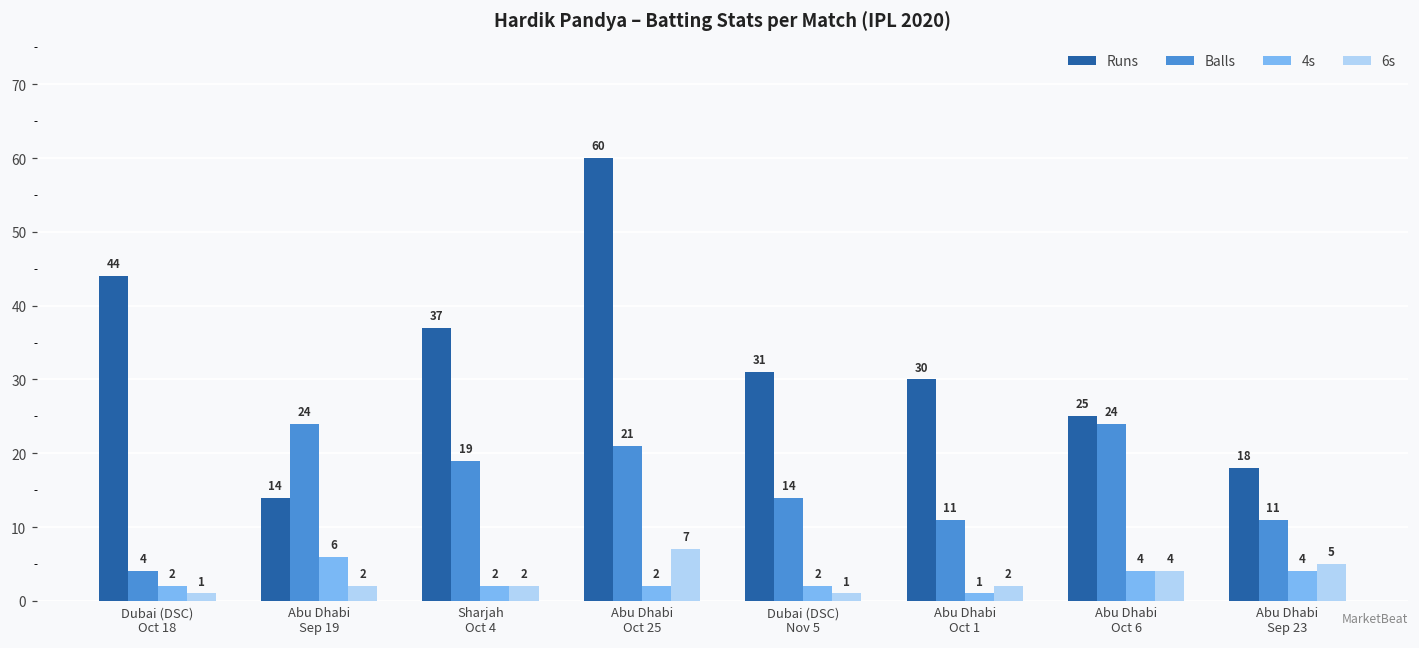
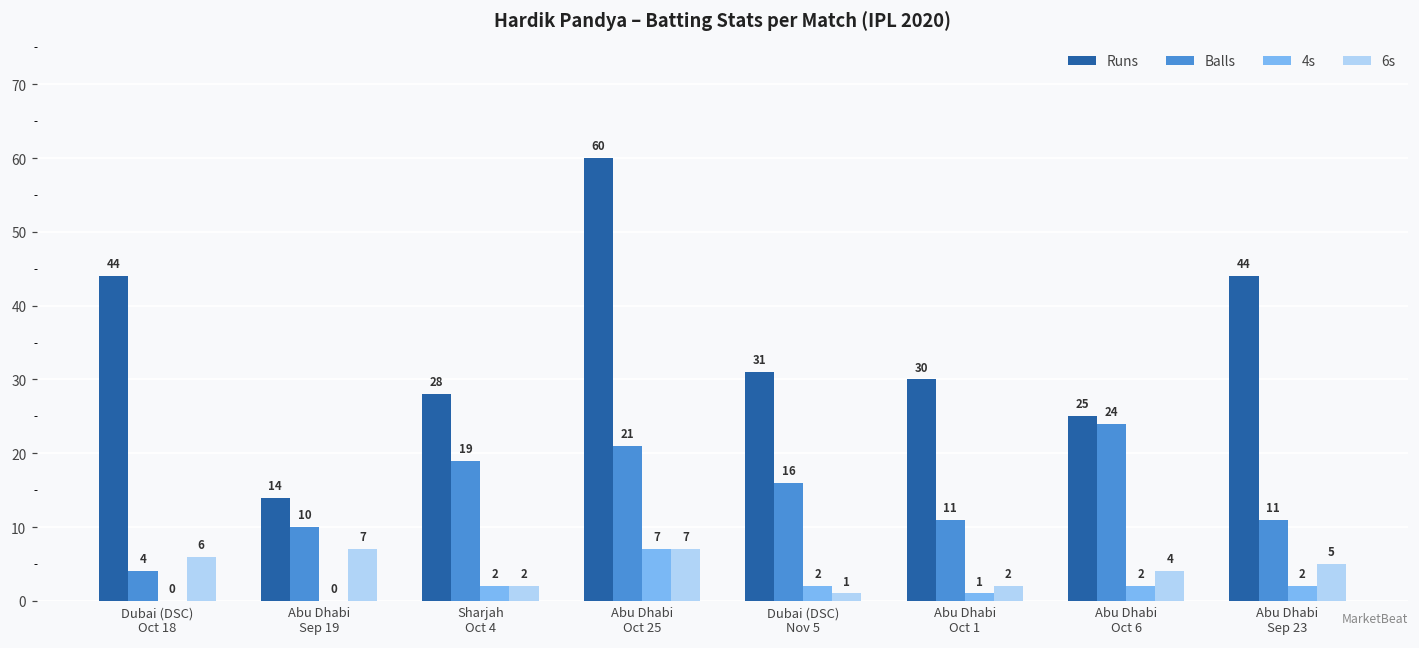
4s, Dubai (DSC) Oct 18: 2 -> 0
6s, Dubai (DSC) Oct 18: 1 -> 6
Balls, Abu Dhabi Sep 19: 24 -> 10
4s, Abu Dhabi Sep 19: 6 -> 0
6s, Abu Dhabi Sep 19: 2 -> 7
Runs, Sharjah Oct 4: 37 -> 28
4s, Abu Dhabi Oct 25: 2 -> 7
Balls, Dubai (DSC) Nov 5: 14 -> 16
4s, Abu Dhabi Oct 6: 4 -> 2
Runs, Abu Dhabi Sep 23: 18 -> 44
4s, Abu Dhabi Sep 23: 4 -> 2
